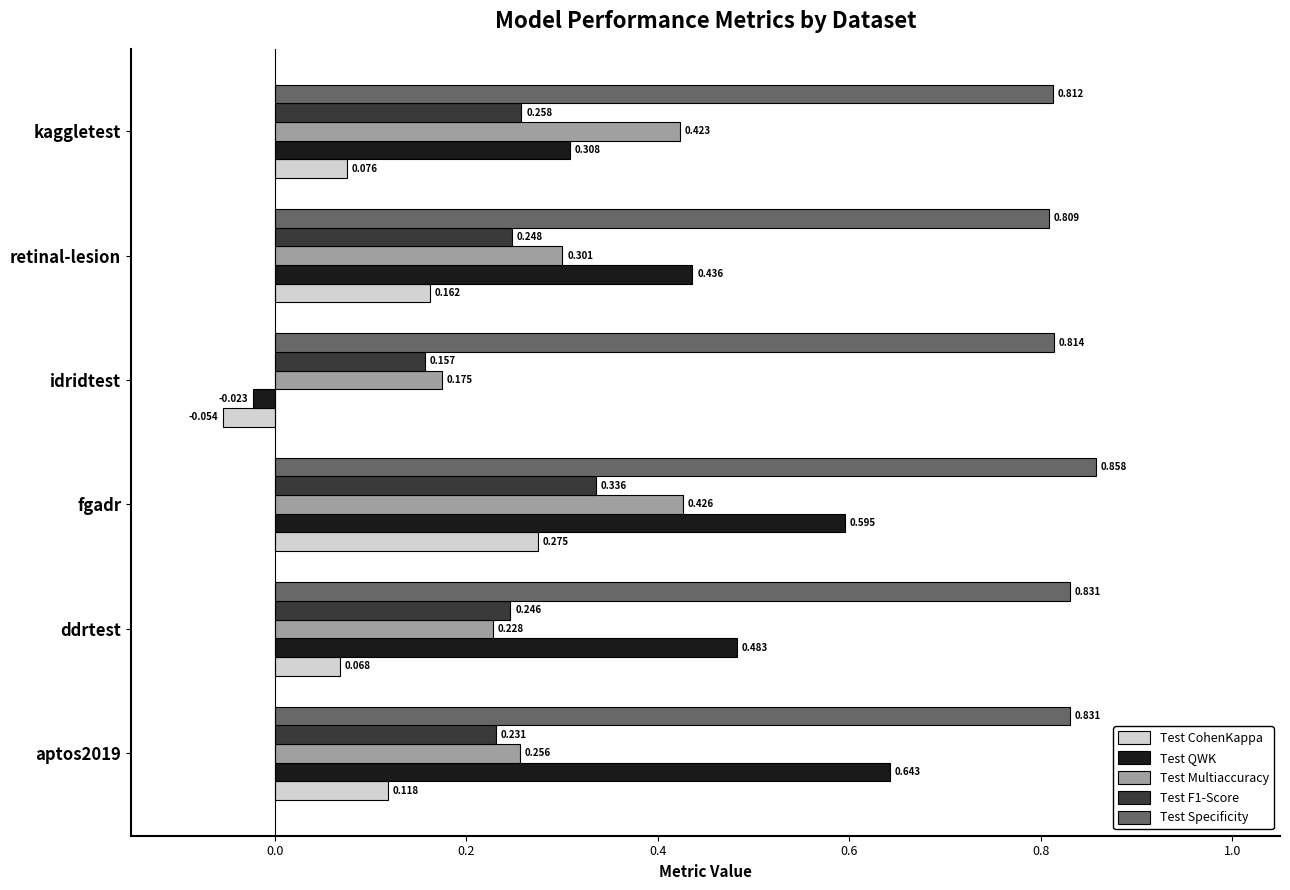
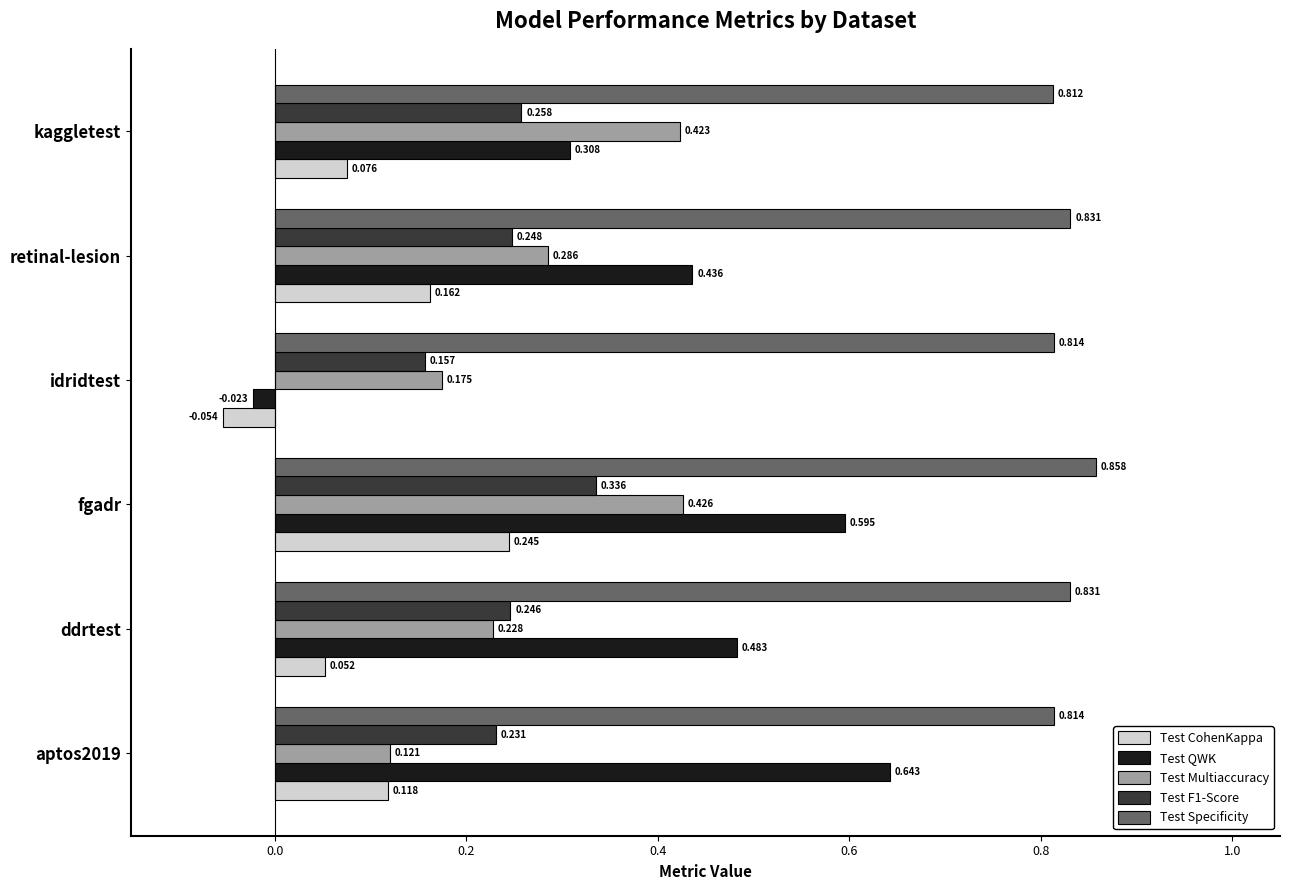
Test Specificity, retinal-lesion: 0.809 -> 0.831
Test Multiaccuracy, retinal-lesion: 0.301 -> 0.286
Test CohenKappa, fgadr: 0.275 -> 0.245
Test CohenKappa, ddrtest: 0.068 -> 0.052
Test Specificity, aptos2019: 0.831 -> 0.814
Test Multiaccuracy, aptos2019: 0.256 -> 0.121
